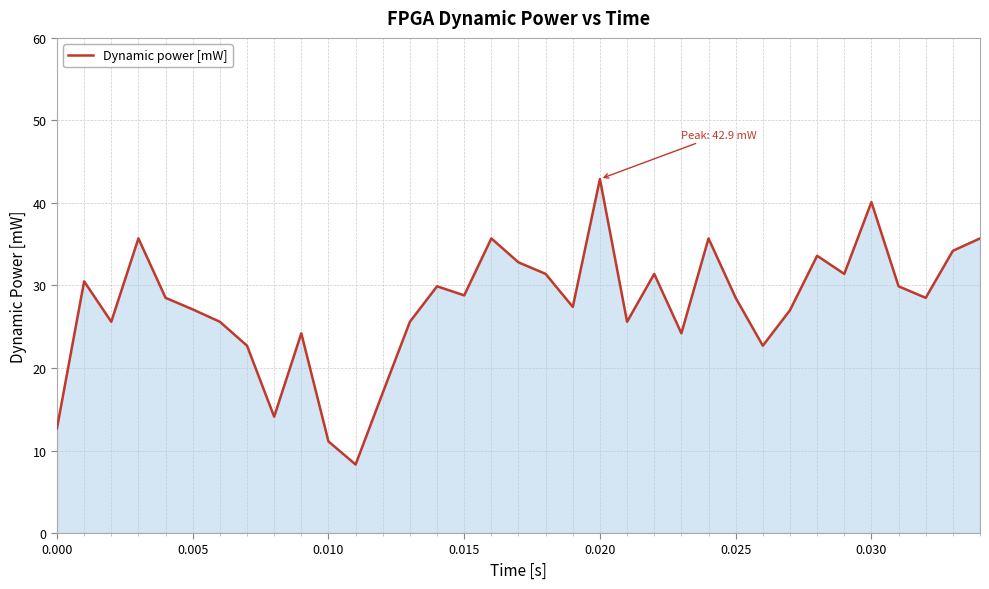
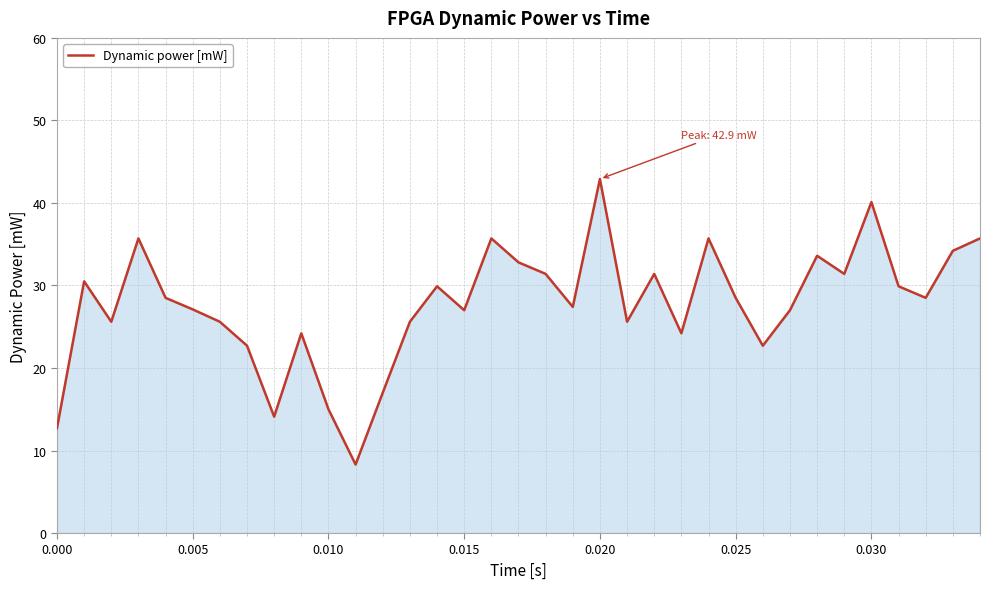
0.010: 11 -> 15
0.015: 29 -> 27
